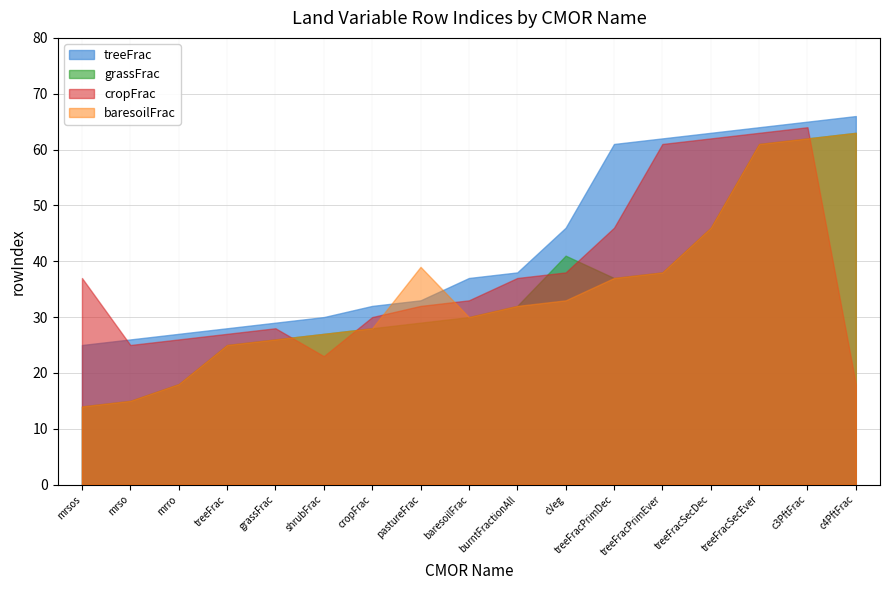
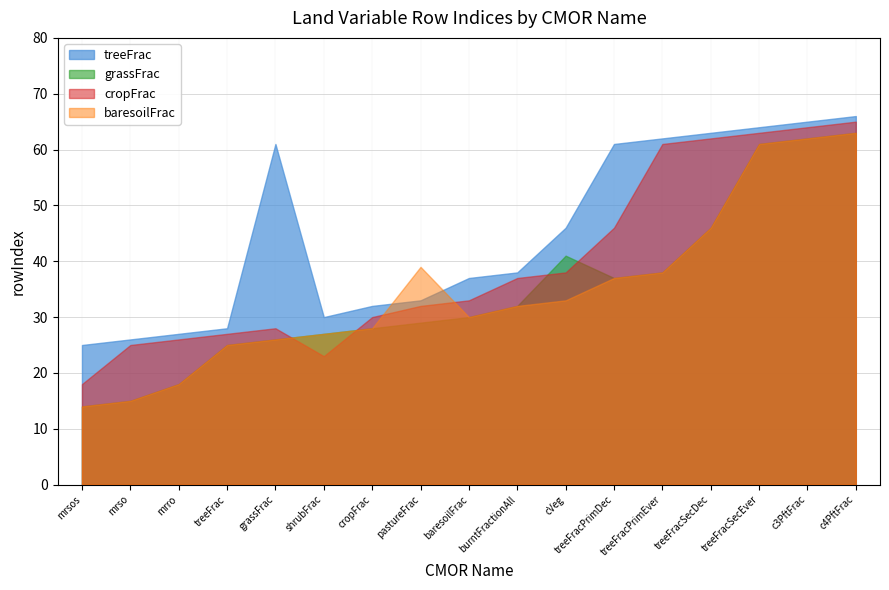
cropFrac, mrsos: 37 -> 18
treeFrac, grassFrac: 29 -> 61
cropFrac, c4PftFrac: 18 -> 65
